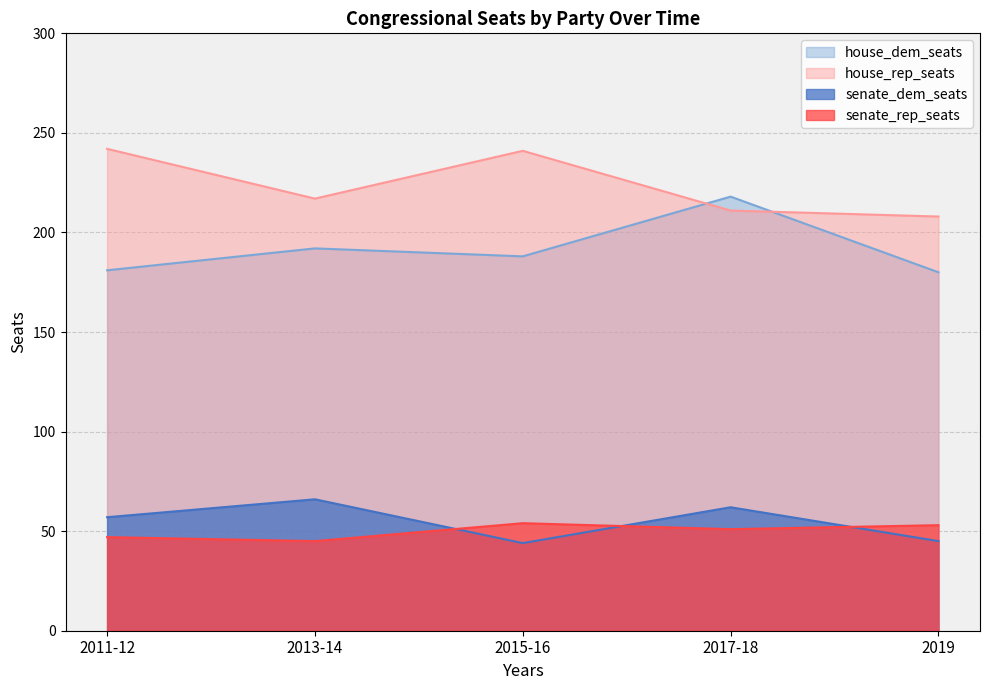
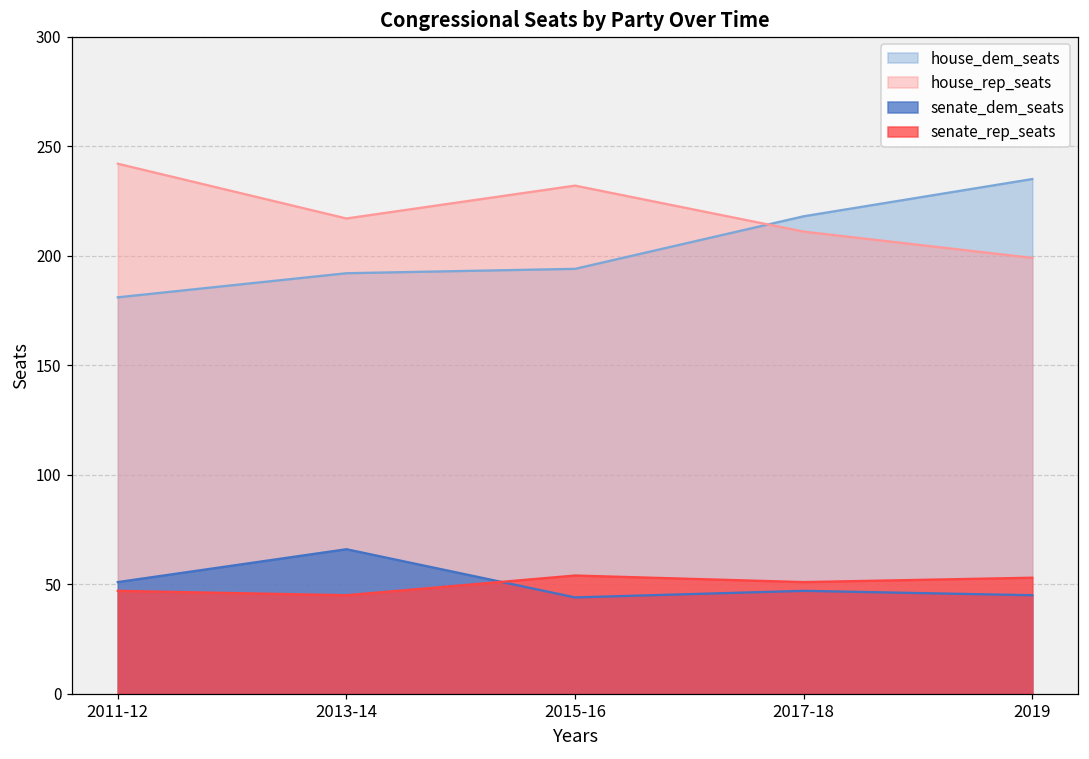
senate_dem_seats, 2011-12: 57 -> 51
house_dem_seats, 2015-16: 188 -> 194
house_rep_seats, 2015-16: 241 -> 232
senate_dem_seats, 2017-18: 62 -> 47
house_dem_seats, 2019: 180 -> 235
house_rep_seats, 2019: 208 -> 199
